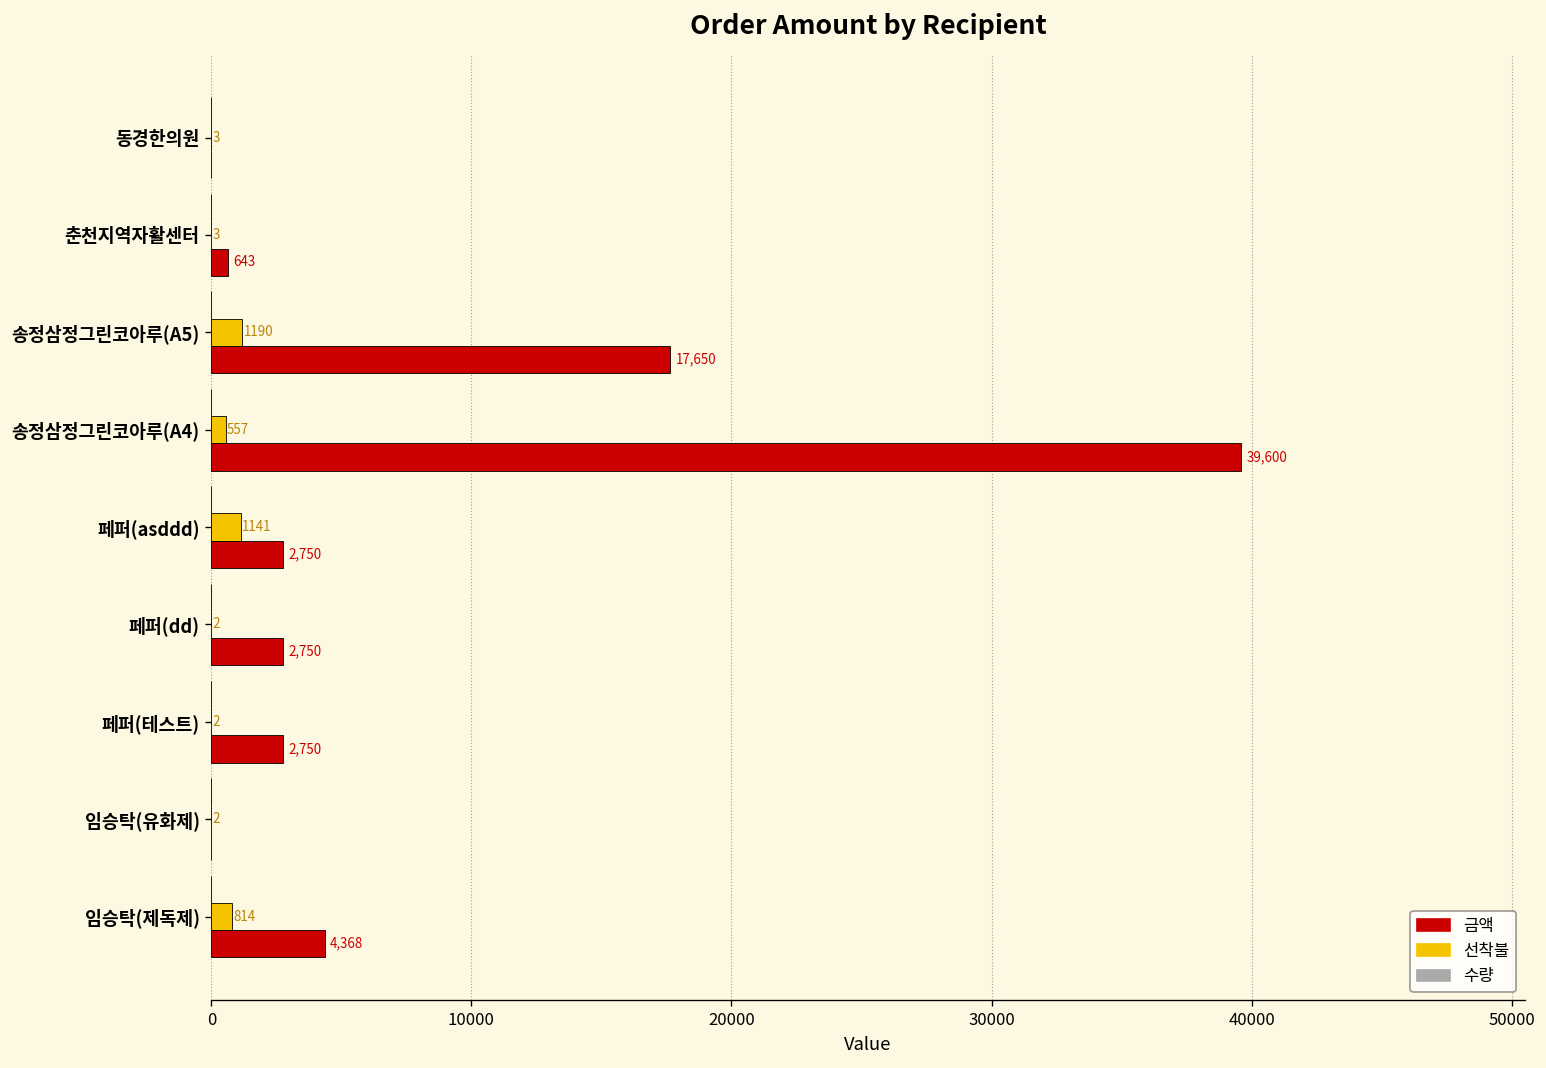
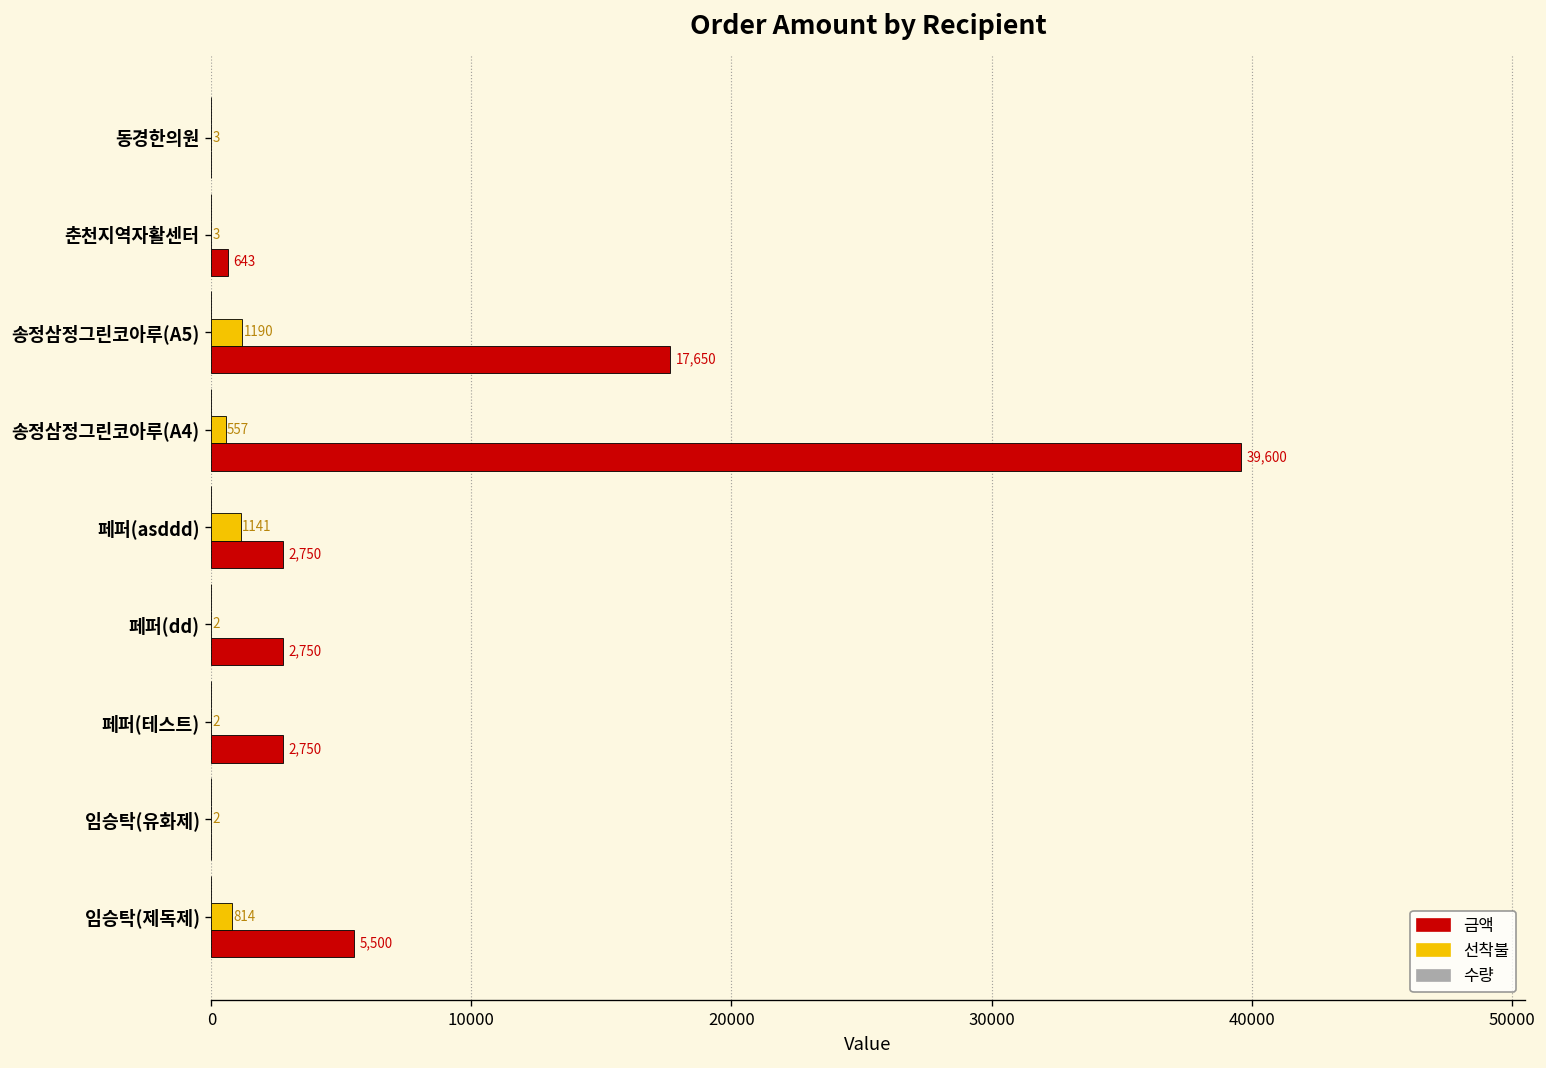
금액, 임승탁(제독제): 4,368 -> 5,500
